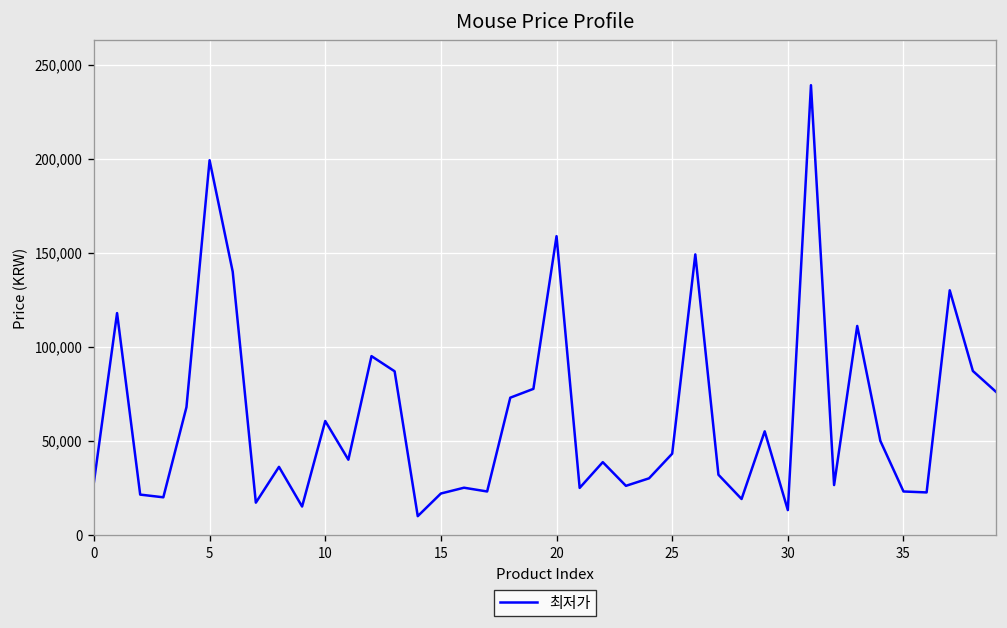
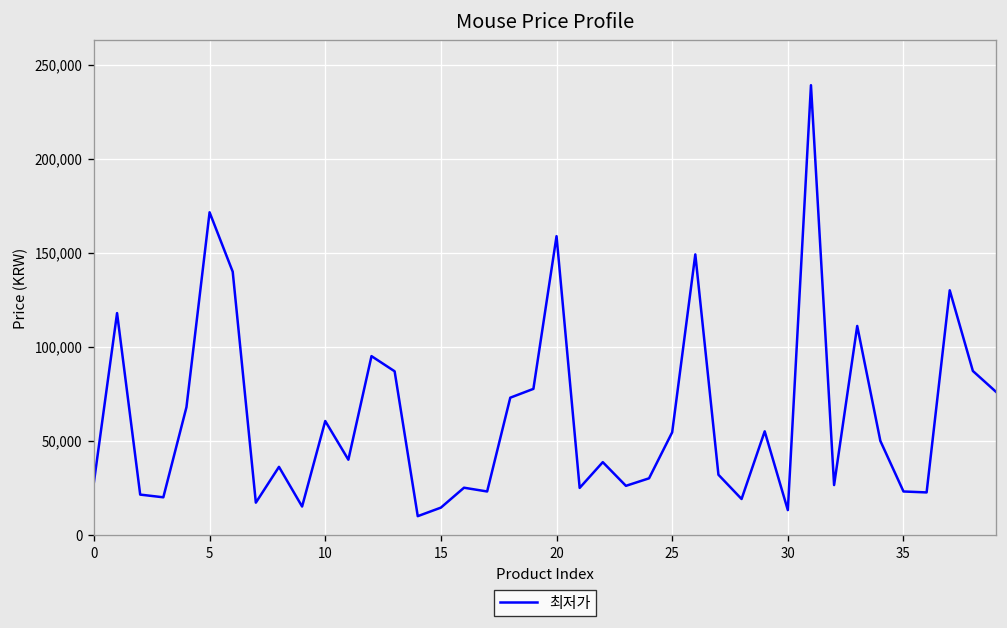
5: 199,000 -> 171,000
15: 22,000 -> 14,000
25: 43,000 -> 54,000
